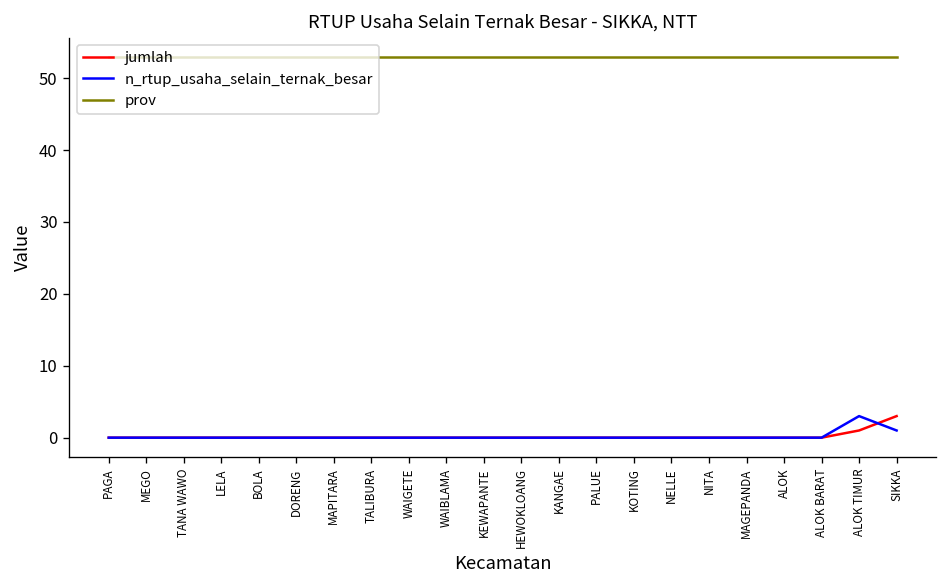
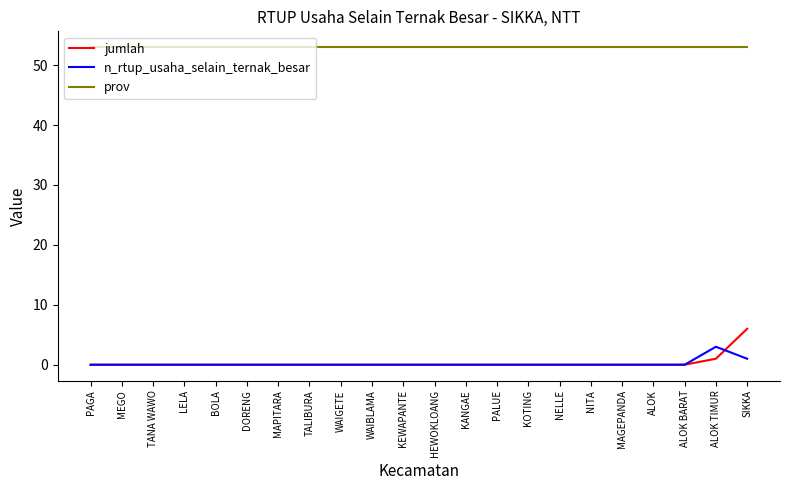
jumlah, SIKKA: 3 -> 6
